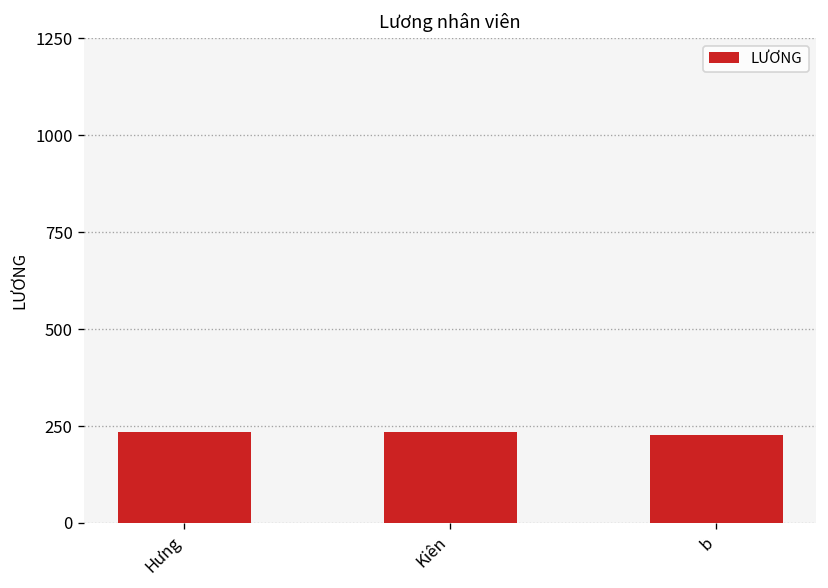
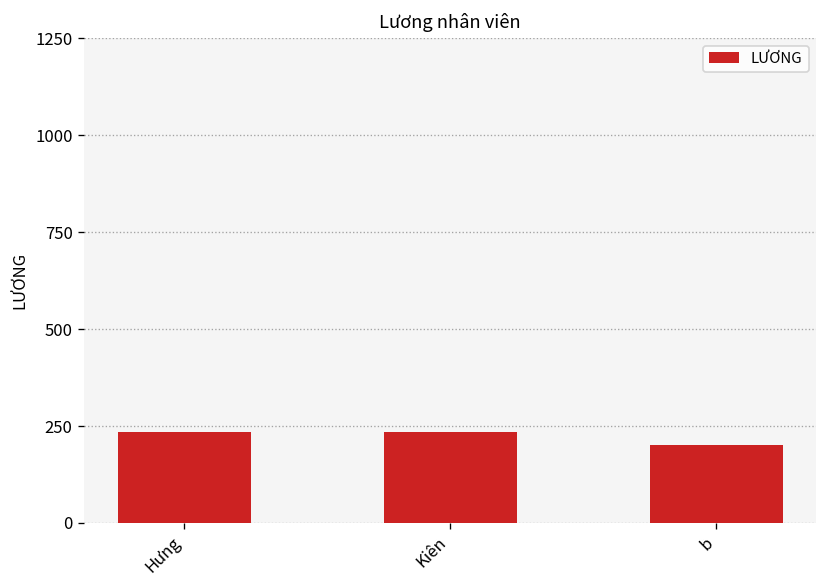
b: 230 -> 200
